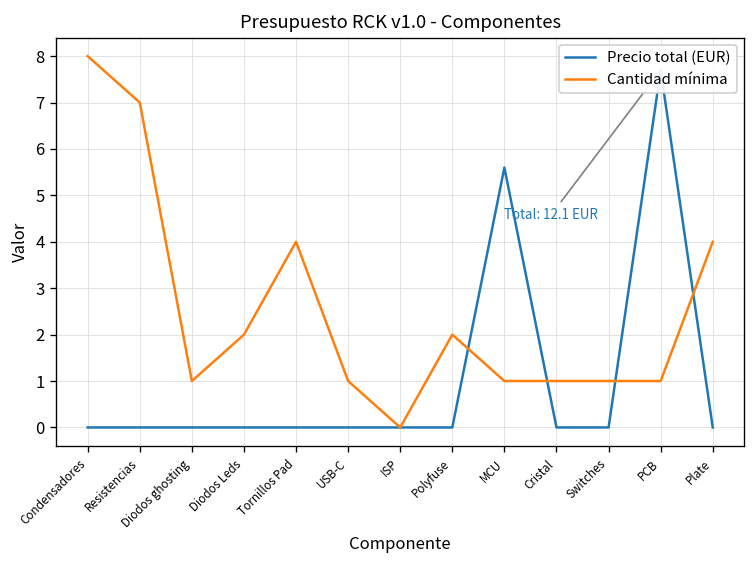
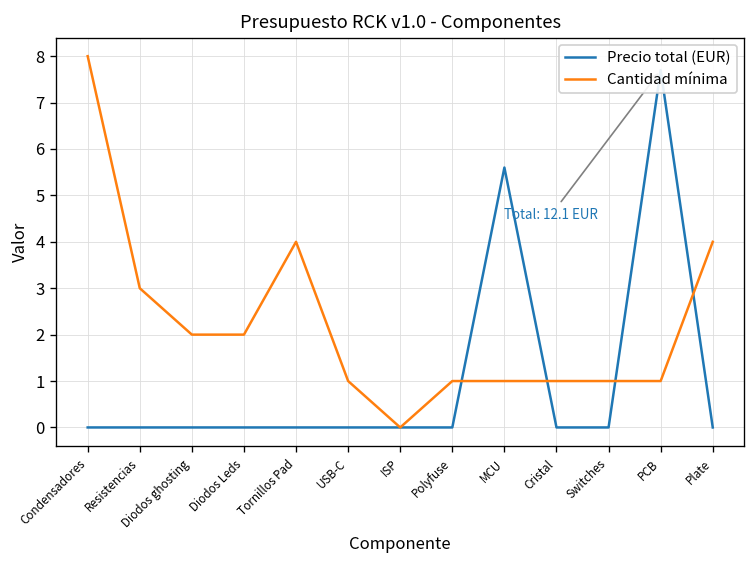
Cantidad mínima, Resistencias: 7 -> 3
Cantidad mínima, Diodos ghosting: 1 -> 2
Cantidad mínima, Polyfuse: 2 -> 1
